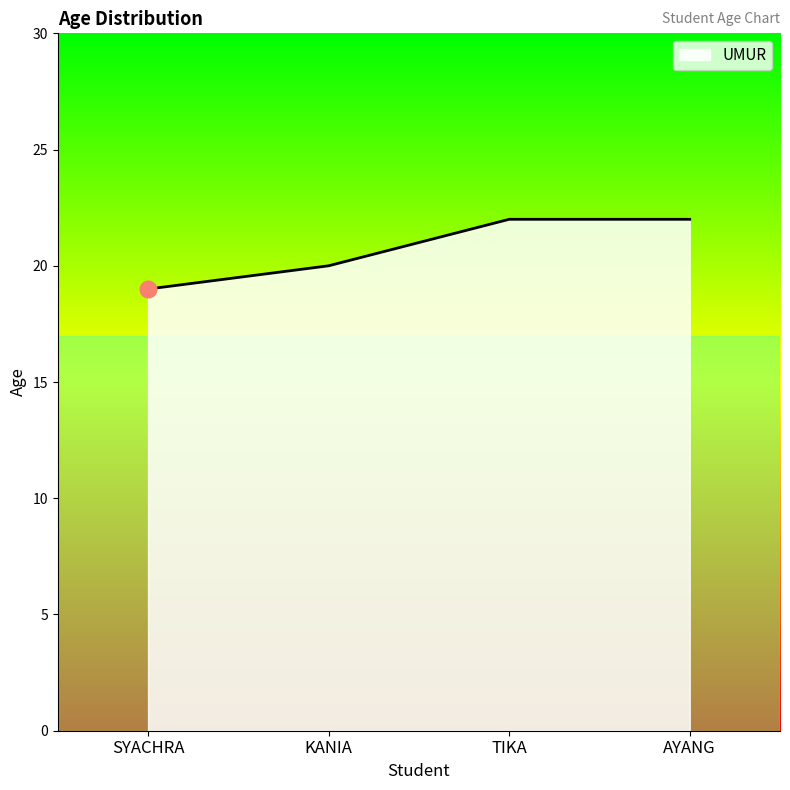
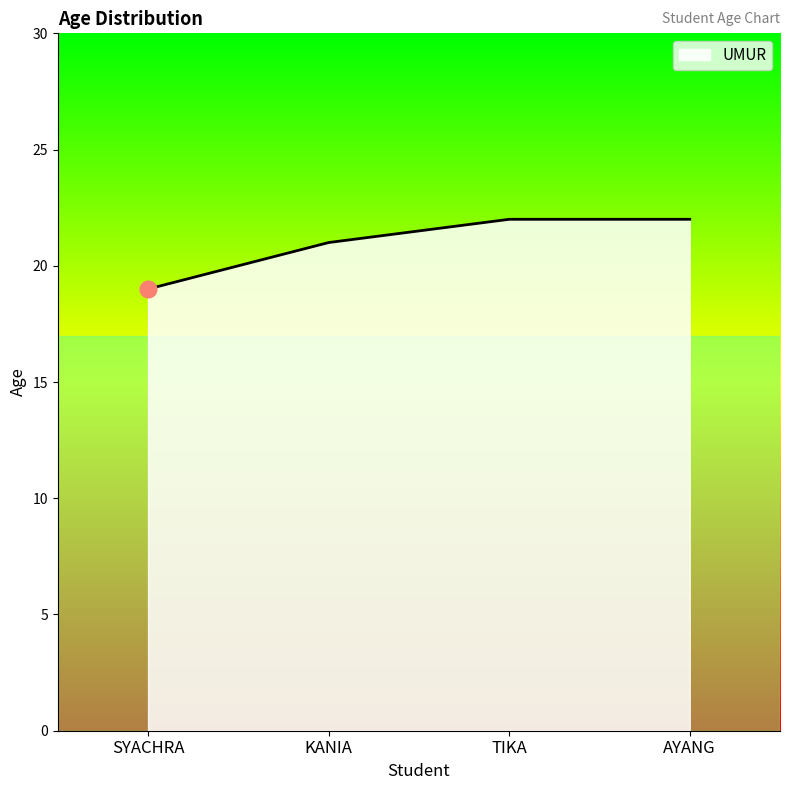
UMUR, KANIA: 20 -> 21
